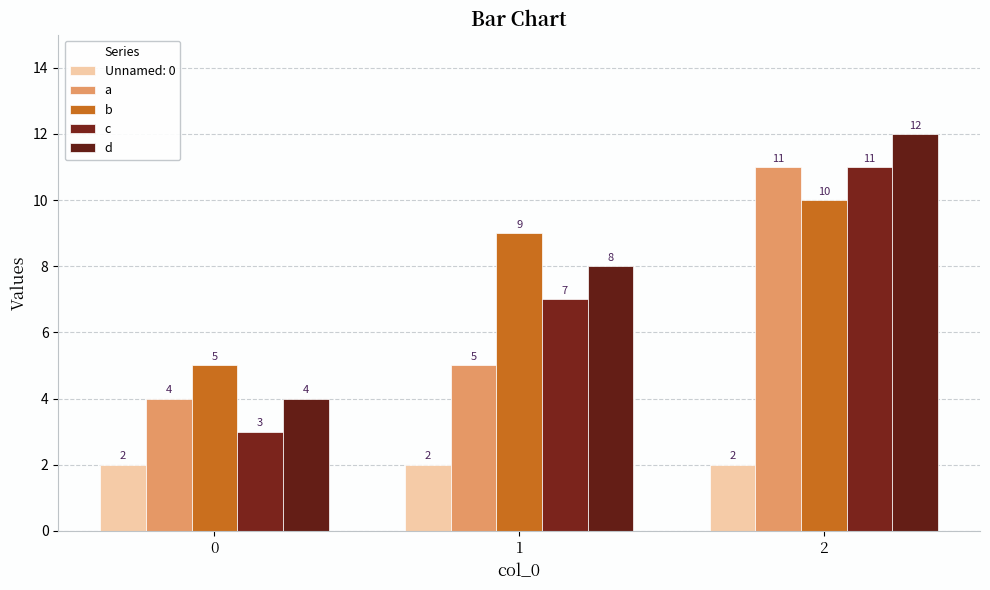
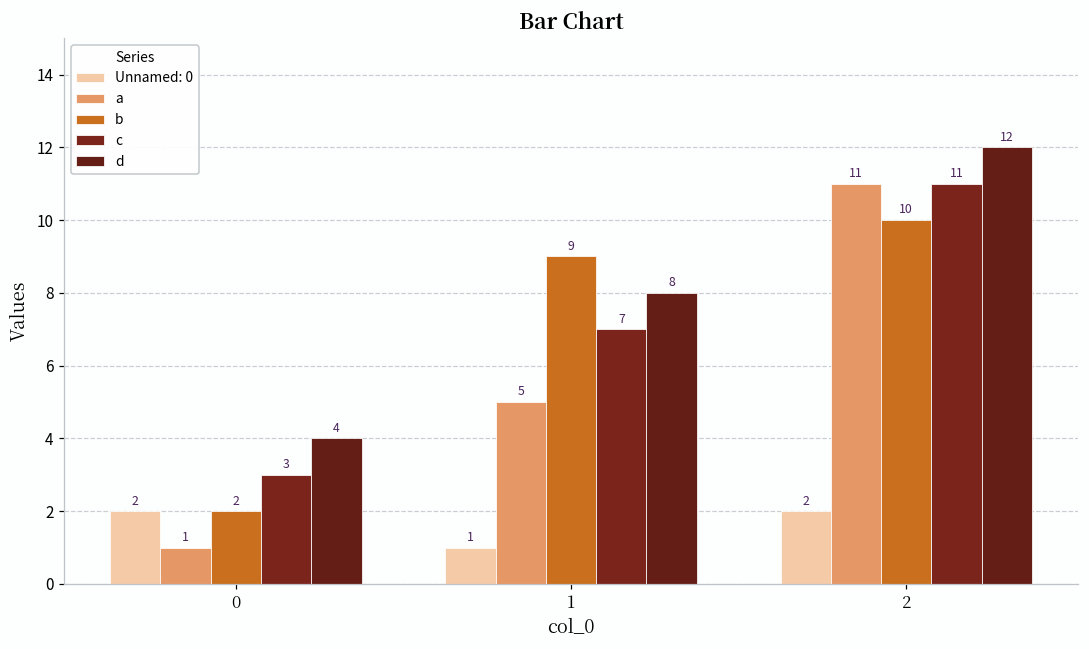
a, 0: 4 -> 1
b, 0: 5 -> 2
Unnamed: 0, 1: 2 -> 1
